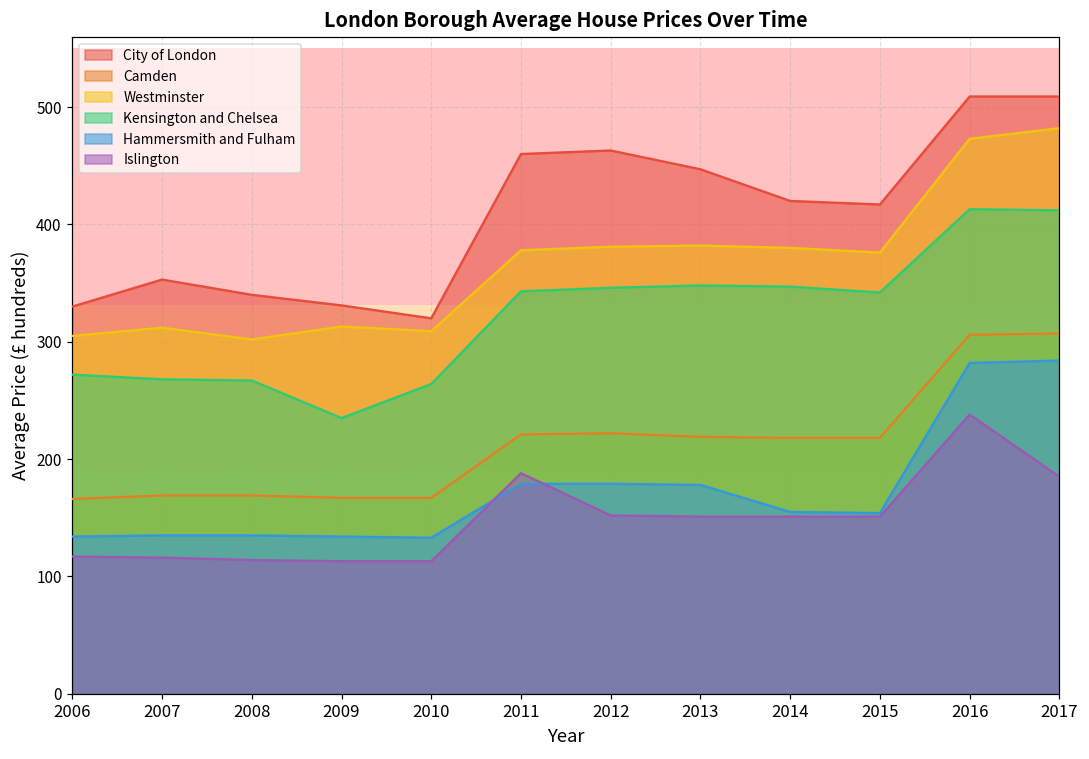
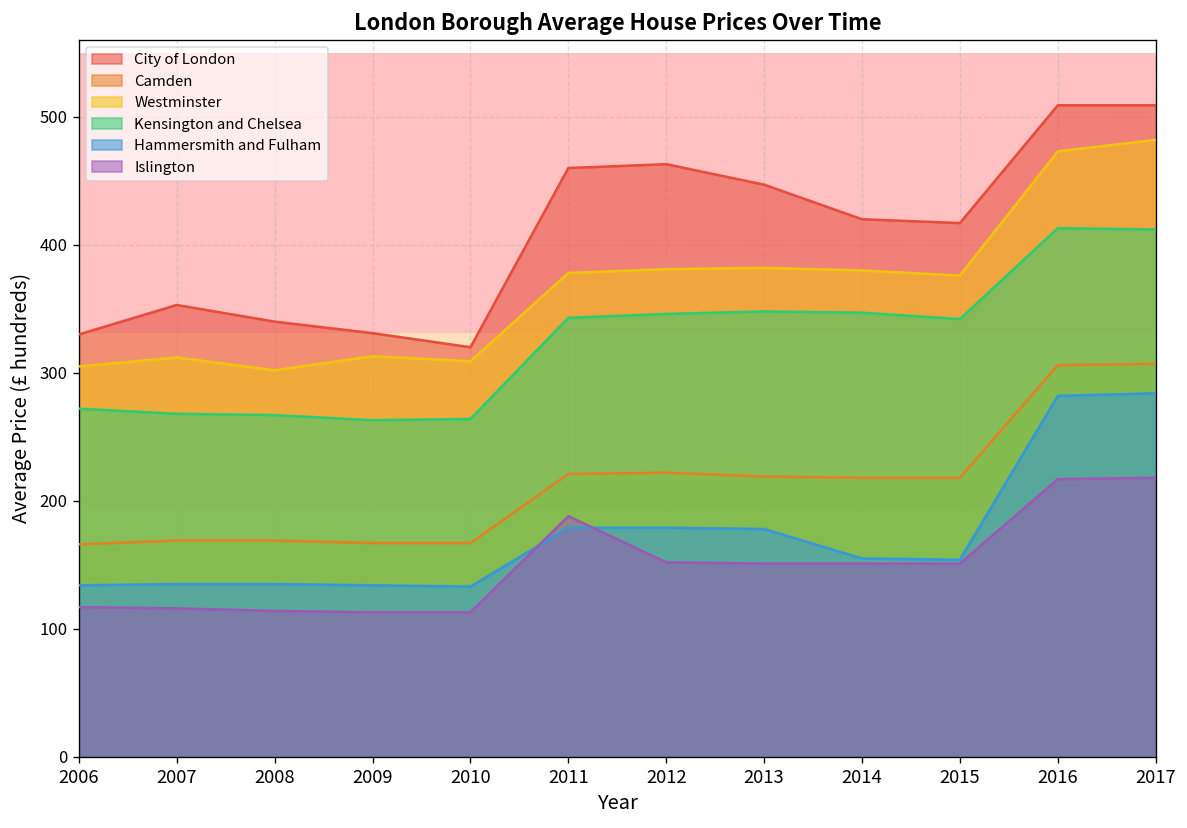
Kensington and Chelsea, 2009: 235 -> 263
Islington, 2016: 238 -> 217
Islington, 2017: 185 -> 218
